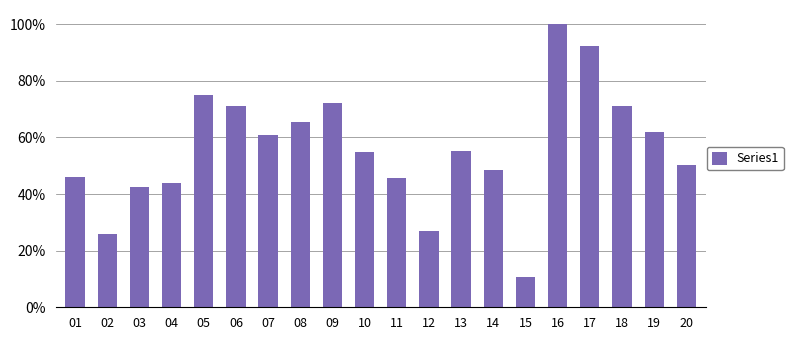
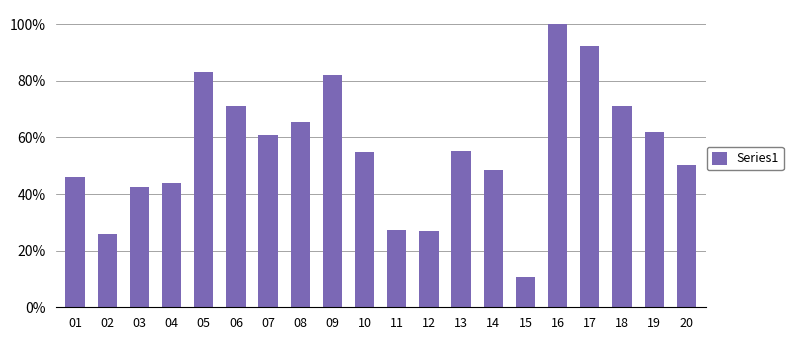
05: 75% -> 83%
09: 72% -> 82%
11: 46% -> 27%
